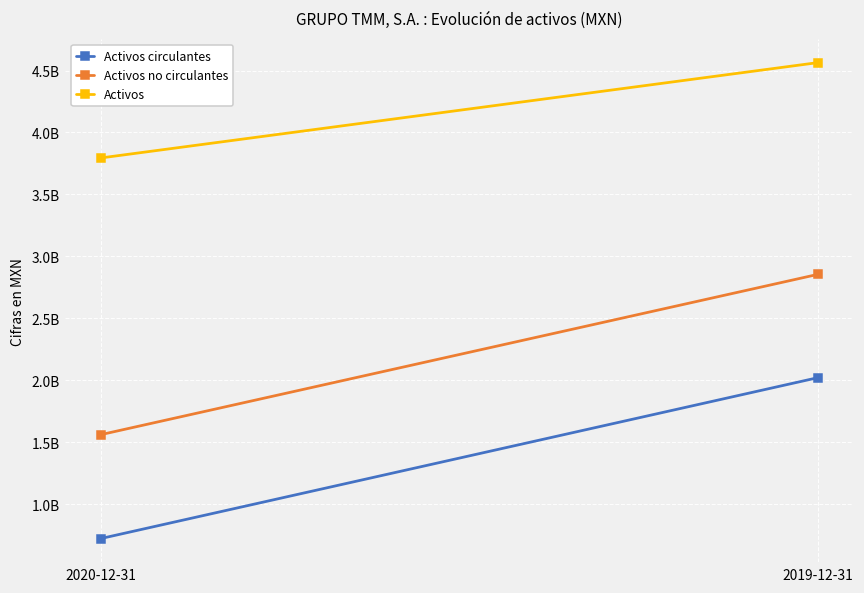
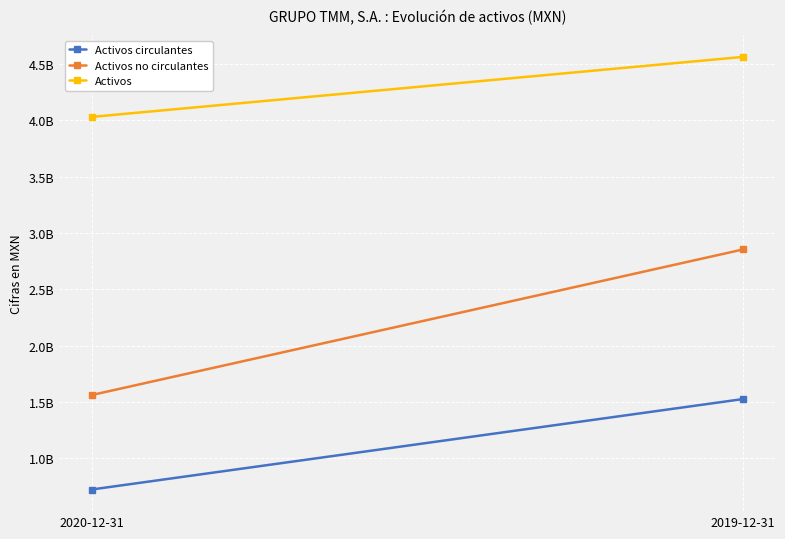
Activos, 2020-12-31: 3790000000 -> 4030000000
Activos circulantes, 2019-12-31: 2020000000 -> 1530000000
